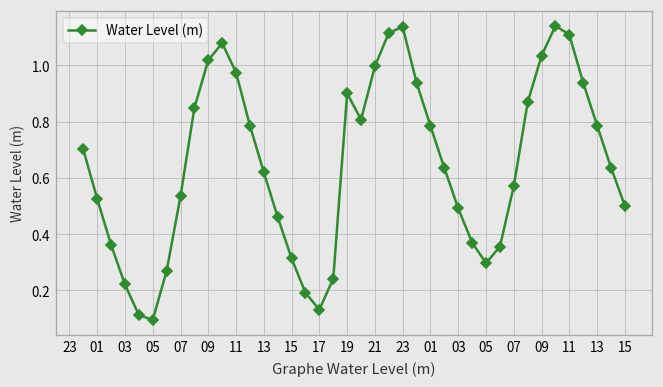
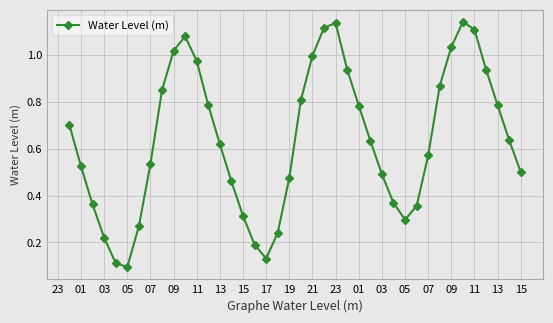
19: 0.90 -> 0.48
